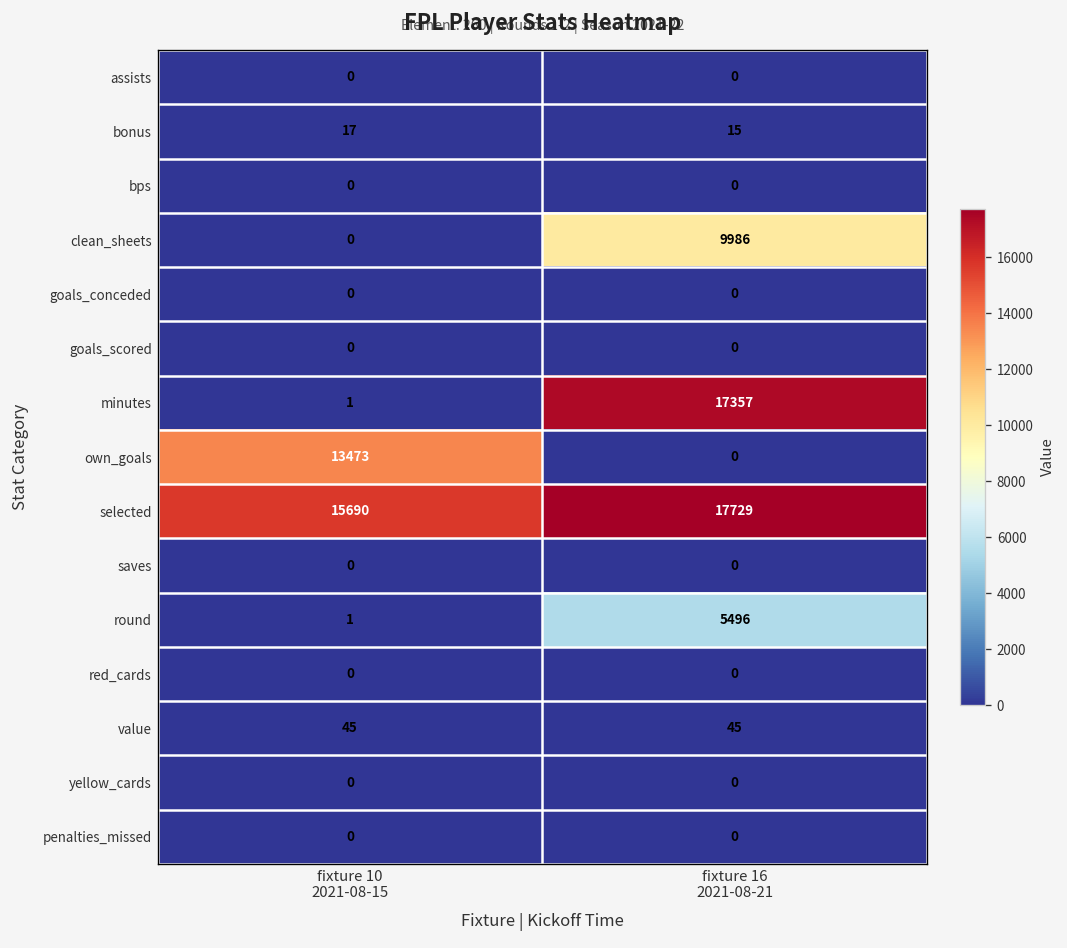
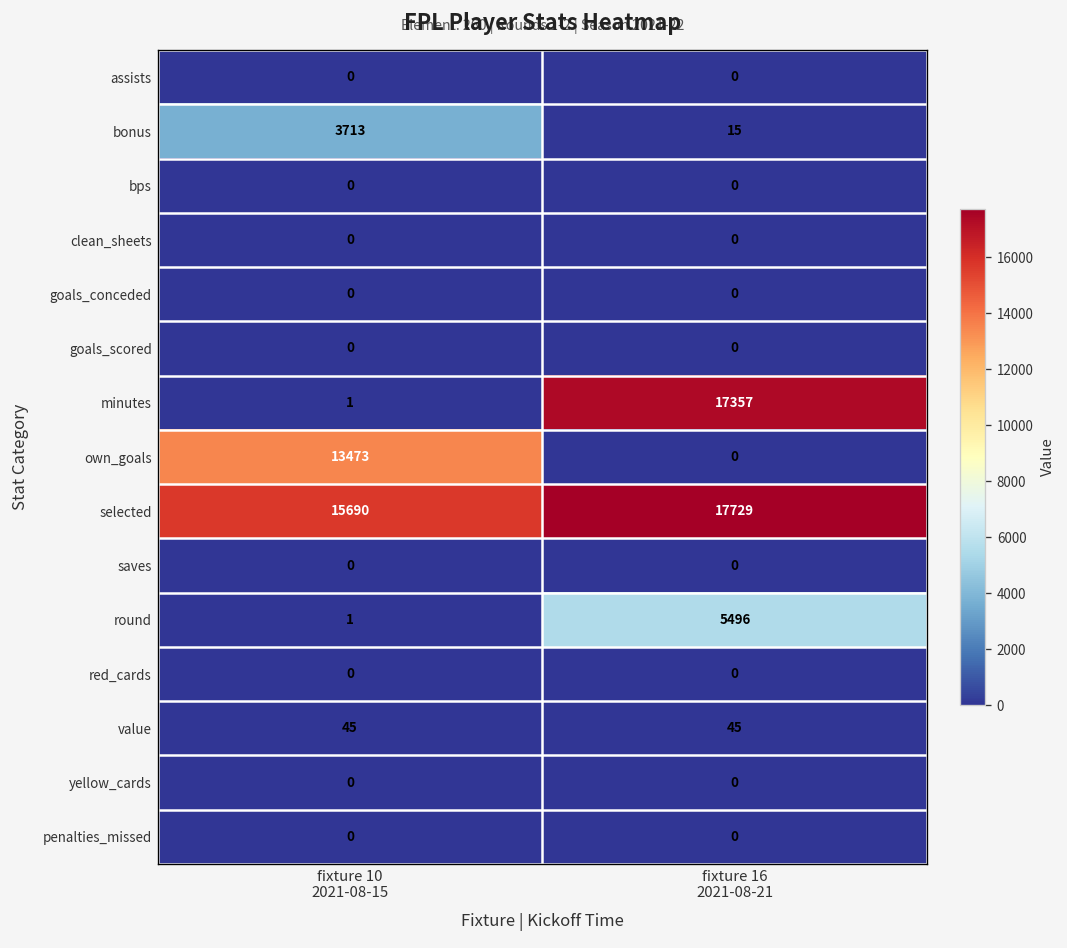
bonus, fixture 10 2021-08-15: 17 -> 3713
clean_sheets, fixture 16 2021-08-21: 9986 -> 0
